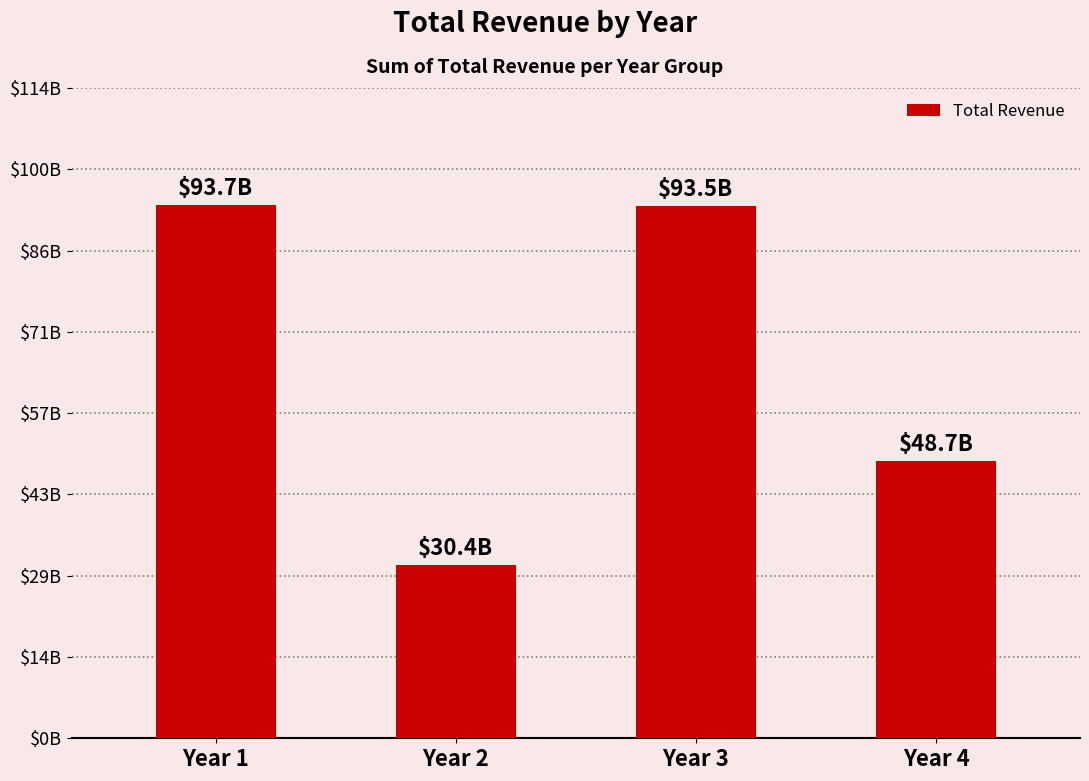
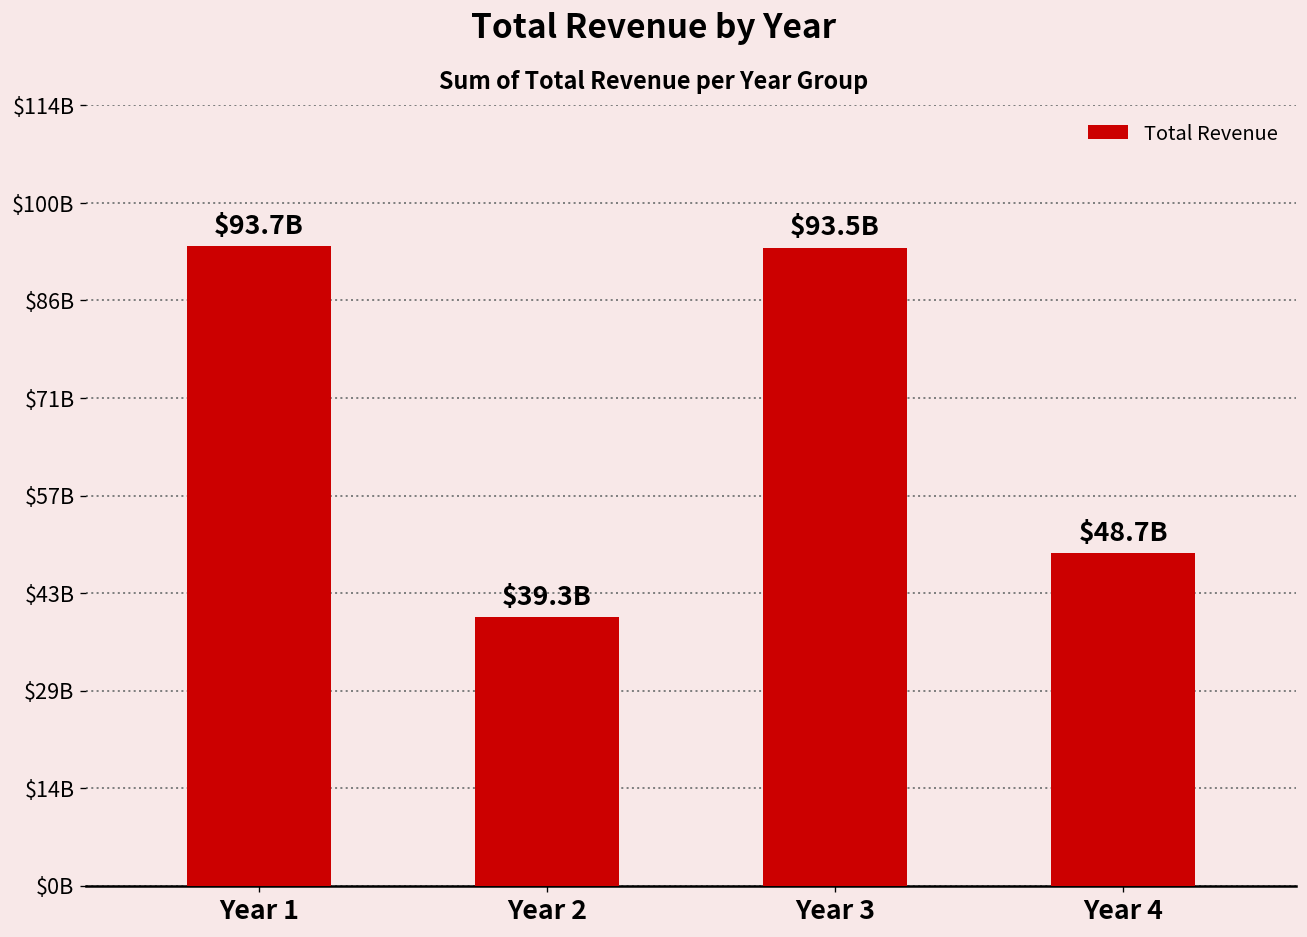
Year 2: $30.4B -> $39.3B
